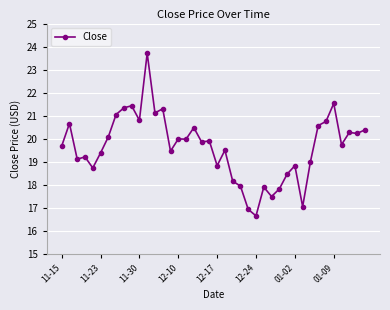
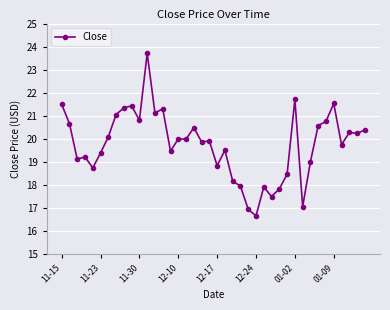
11-15: 19.7 -> 21.5
01-02: 18.8 -> 21.7
